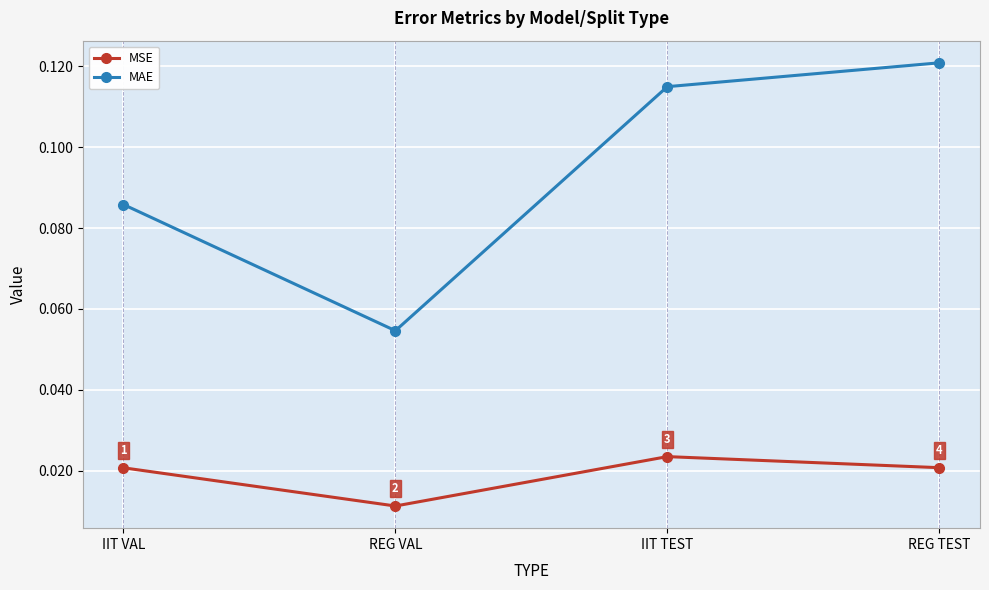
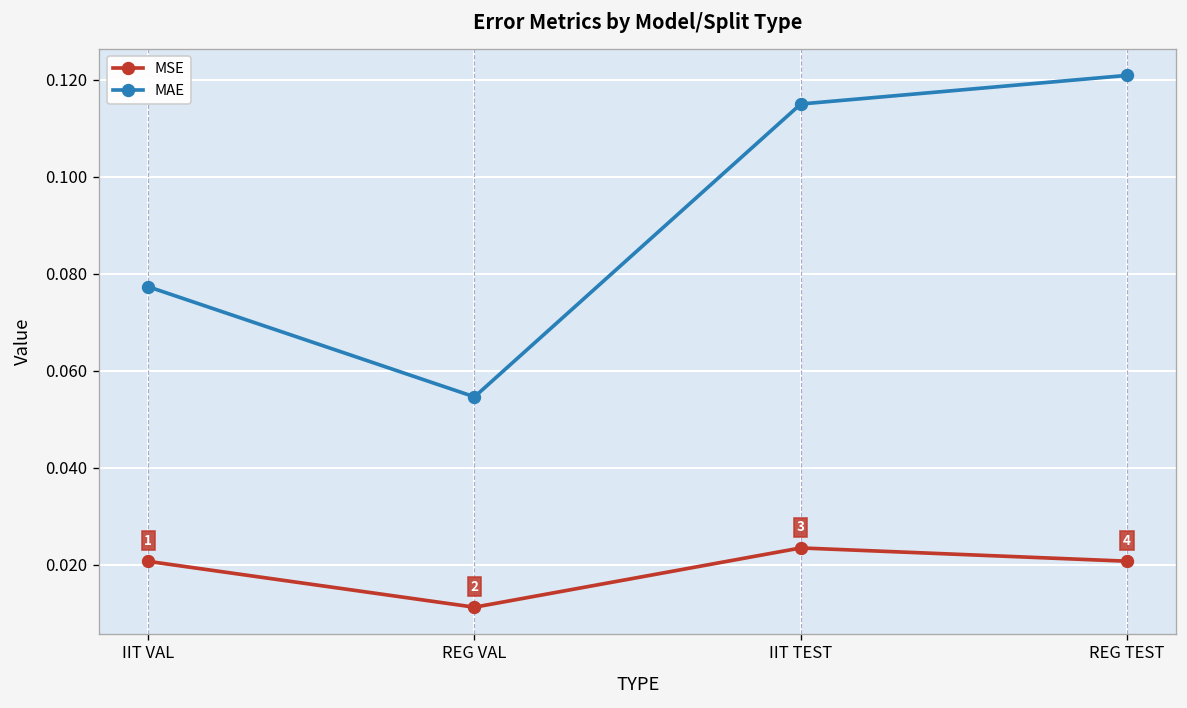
MAE, IIT VAL: 0.086 -> 0.077
